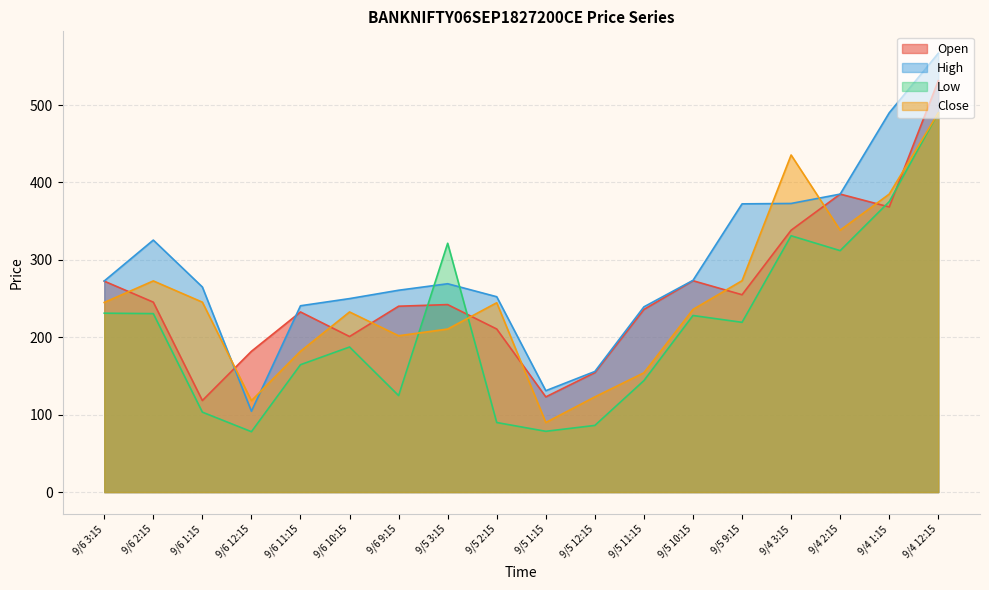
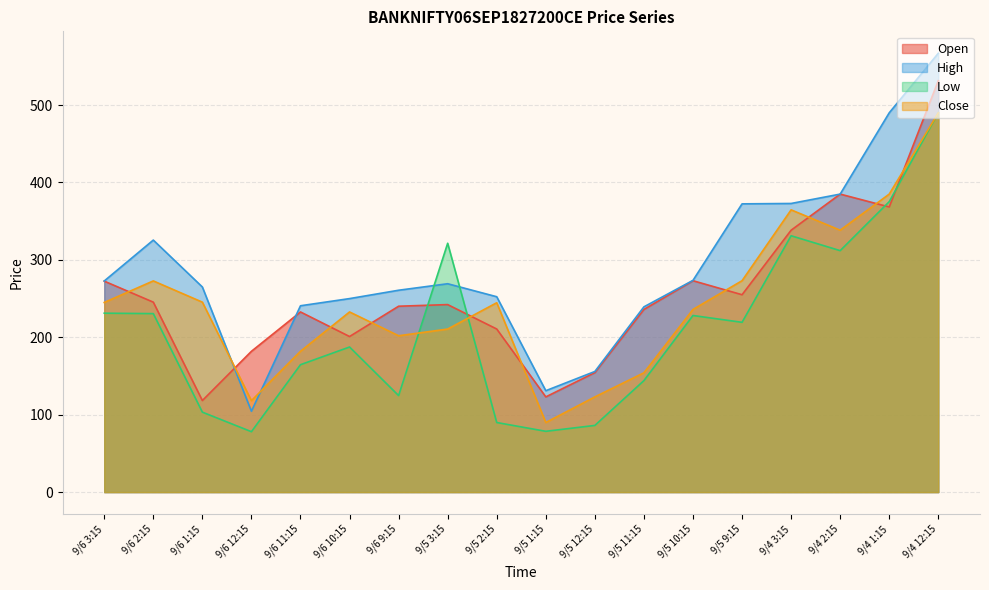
Close, 9/4 3:15: 440 -> 360
